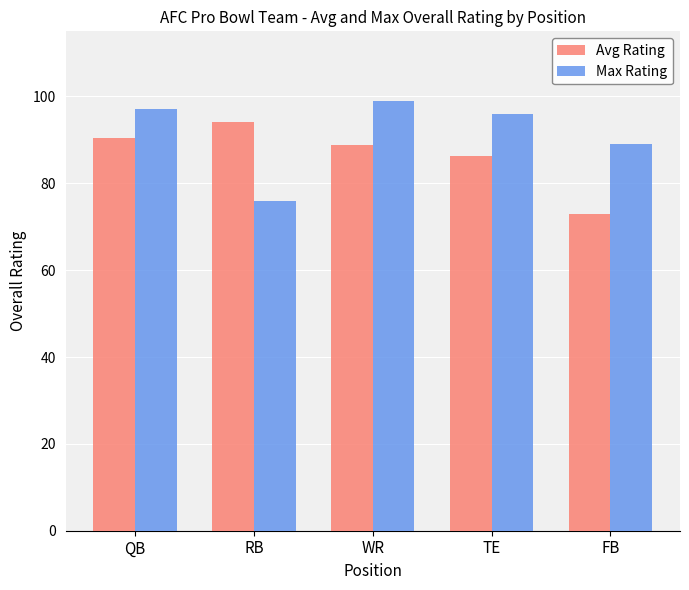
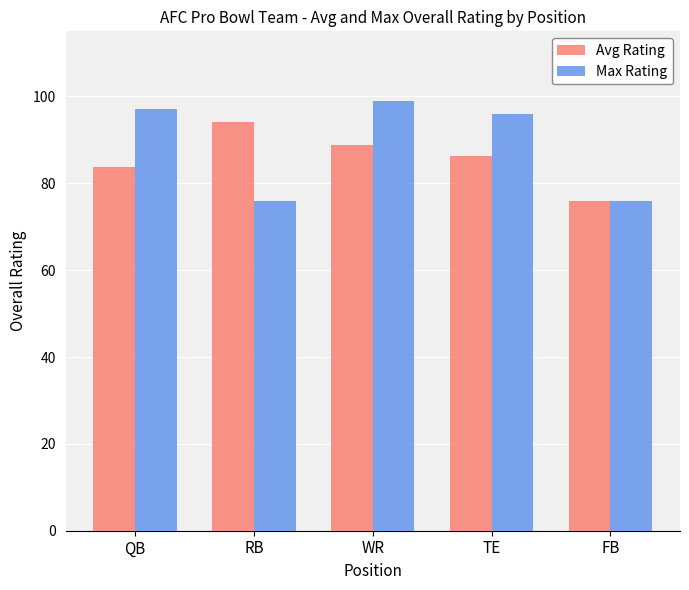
Avg Rating, QB: 90 -> 84
Avg Rating, FB: 73 -> 76
Max Rating, FB: 89 -> 76
